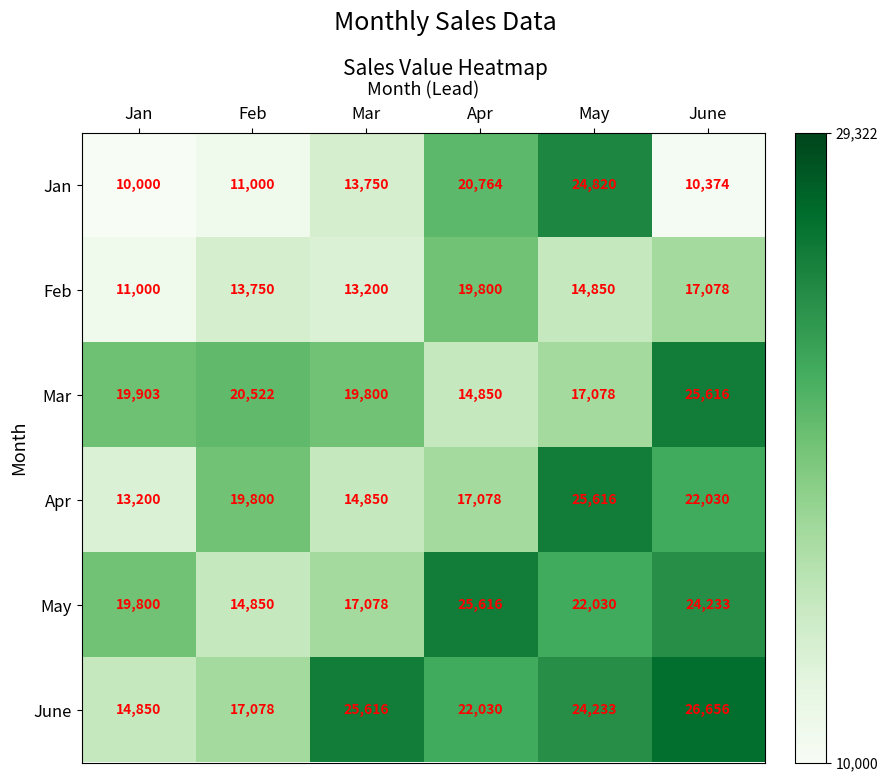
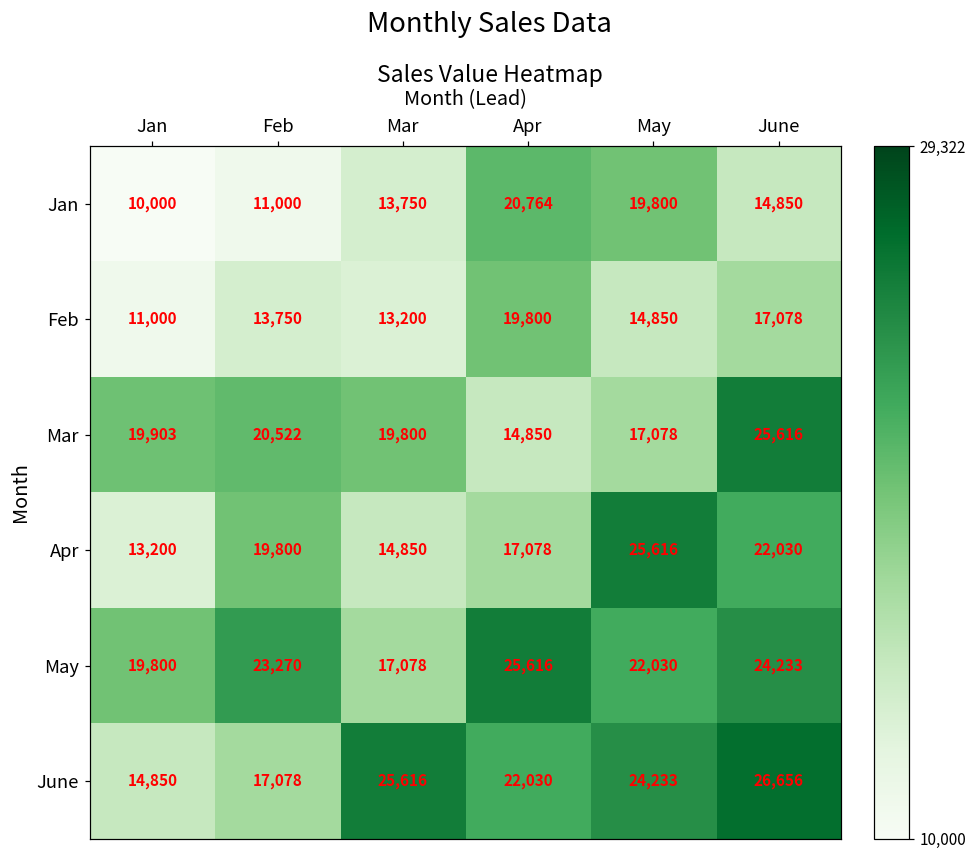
Jan, May: 24,820 -> 19,800
Jan, June: 10,374 -> 14,850
May, Feb: 14,850 -> 23,270
